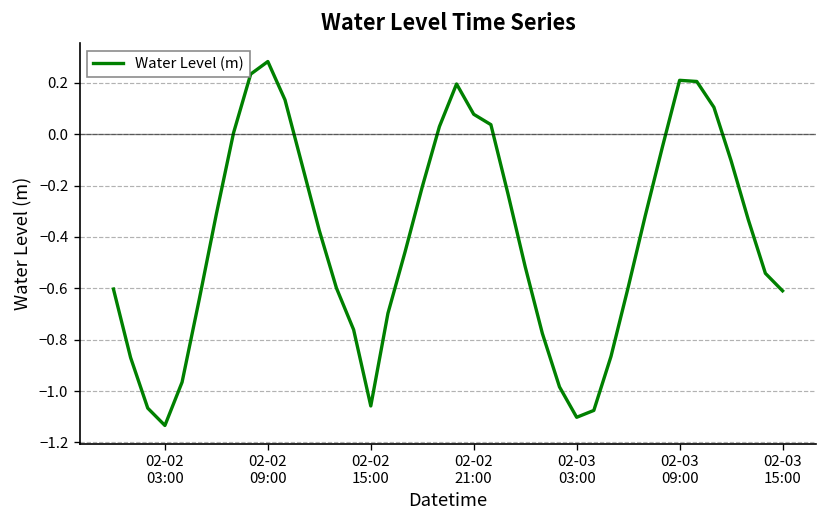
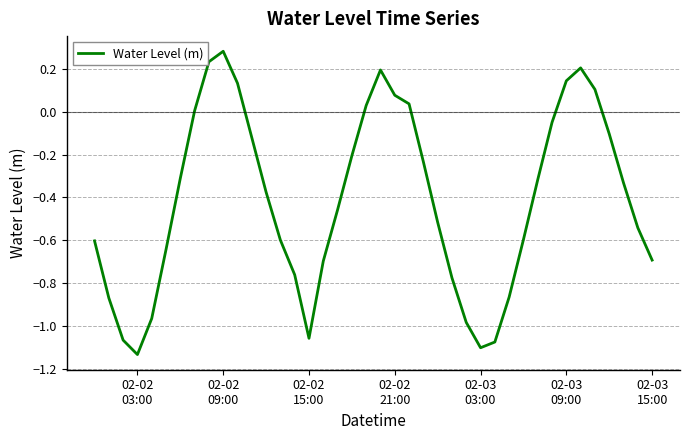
02-03 09:00: 0.21 -> 0.15
02-03 15:00: -0.61 -> -0.69
